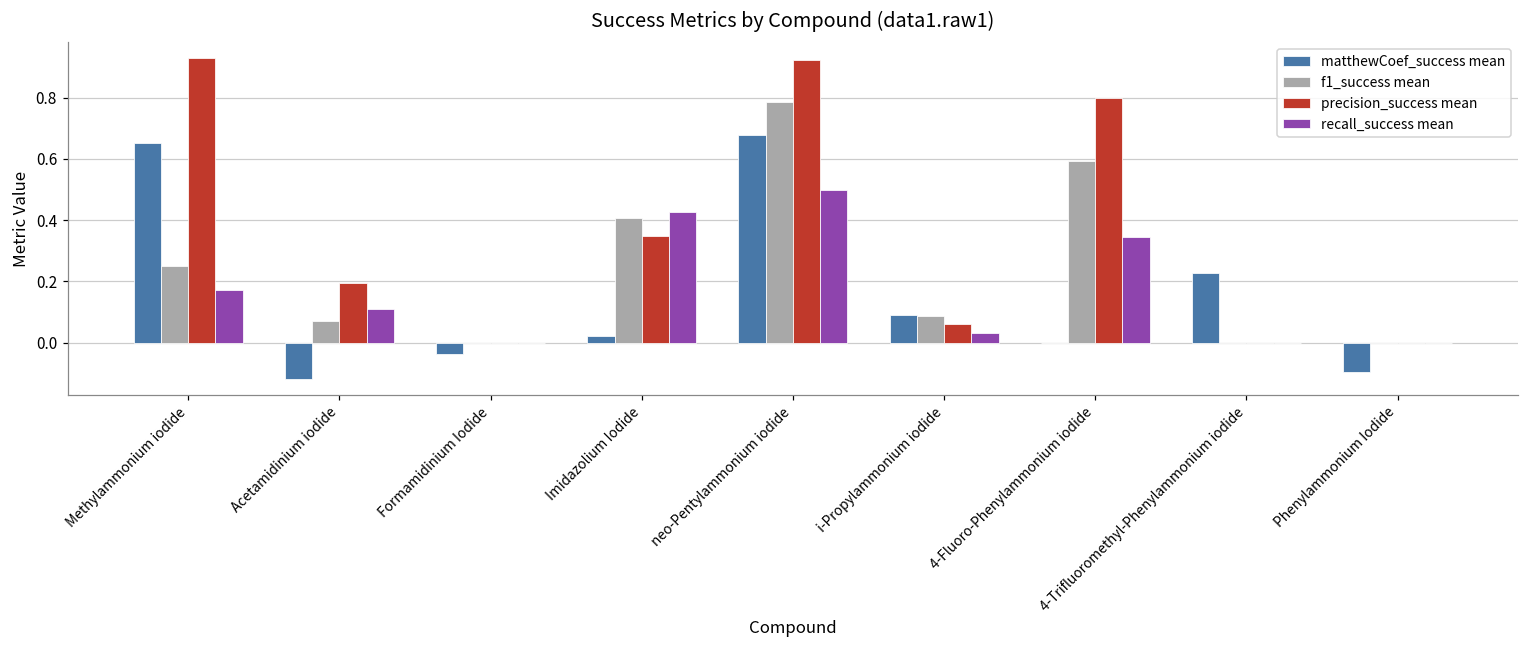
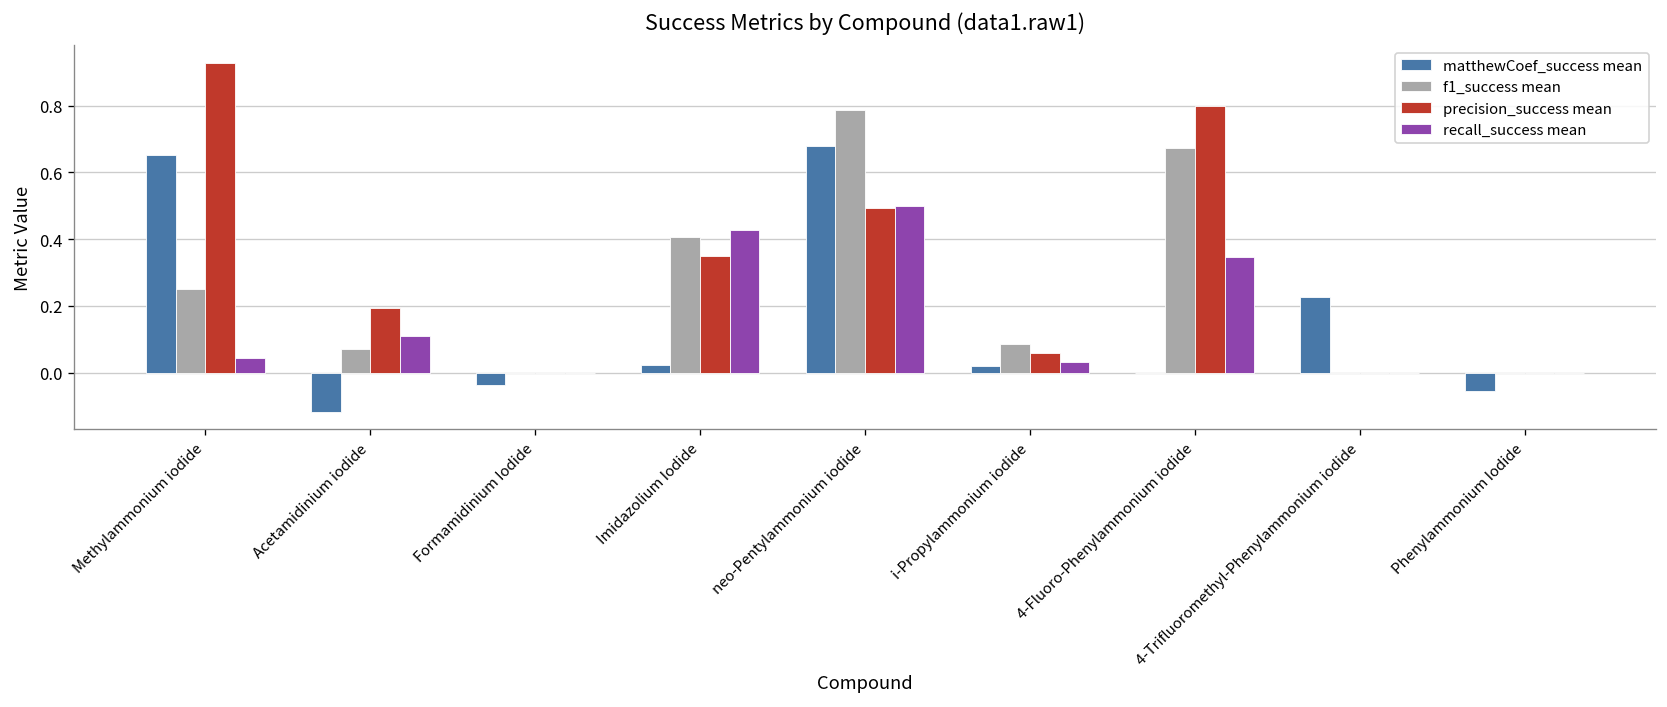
recall_success mean, Methylammonium iodide: 0.17 -> 0.04
precision_success mean, neo-Pentylammonium iodide: 0.92 -> 0.49
matthewCoef_success mean, i-Propylammonium iodide: 0.09 -> 0.02
f1_success mean, 4-Fluoro-Phenylammonium iodide: 0.59 -> 0.67
matthewCoef_success mean, Phenylammonium Iodide: -0.10 -> -0.05
